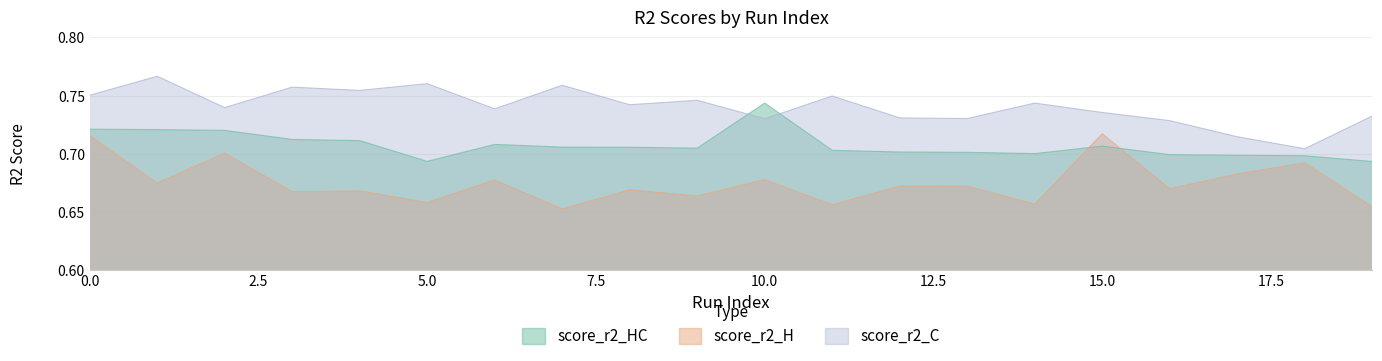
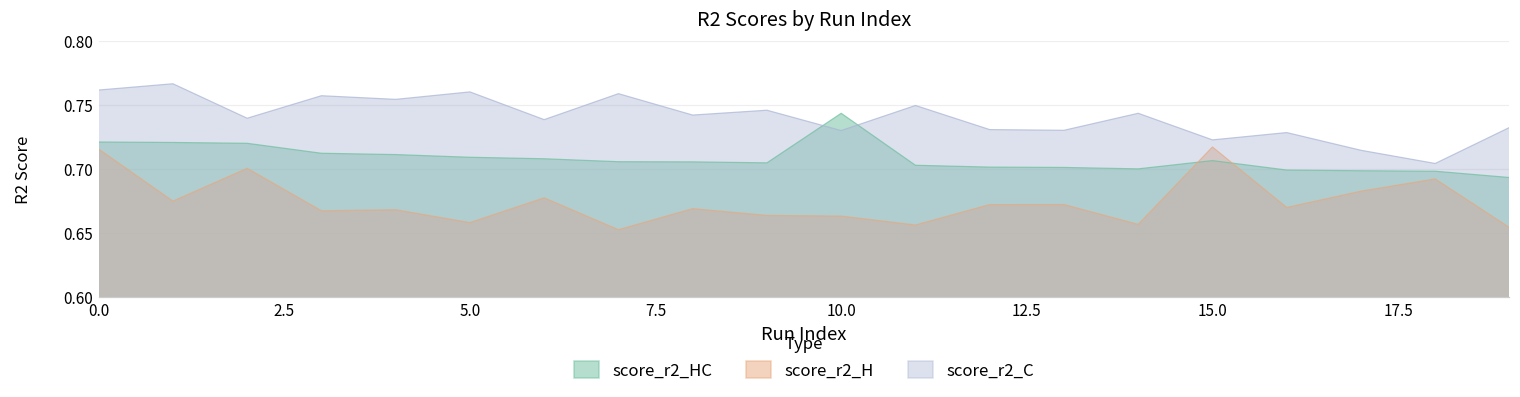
score_r2_C, 0.0: 0.750 -> 0.762
score_r2_HC, 5.0: 0.694 -> 0.709
score_r2_H, 10.0: 0.678 -> 0.663
score_r2_C, 15.0: 0.736 -> 0.723
